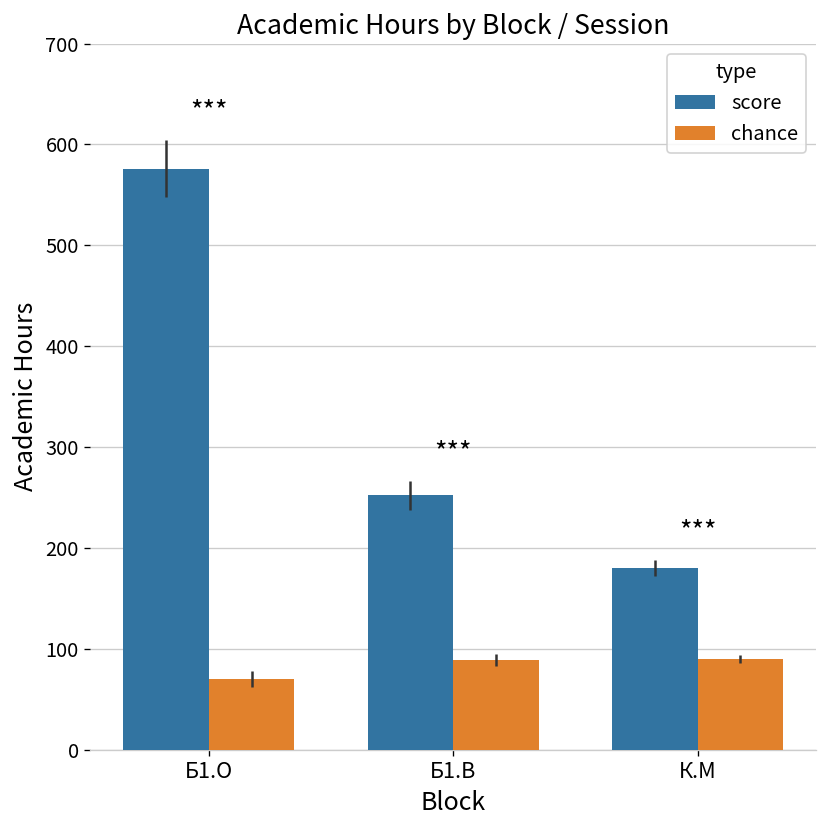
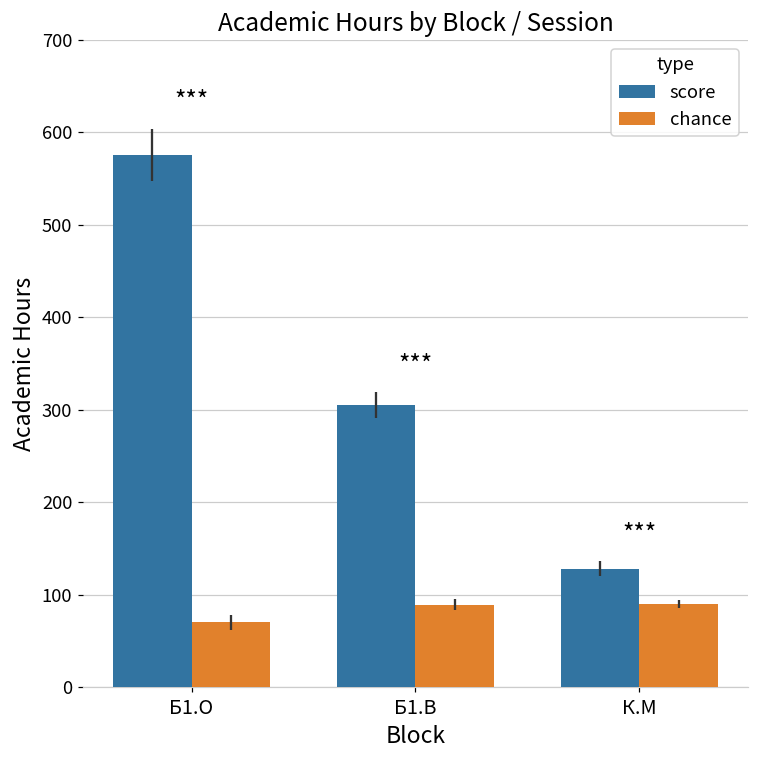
score, Б1.В: 250 -> 310
score, К.М: 180 -> 130
